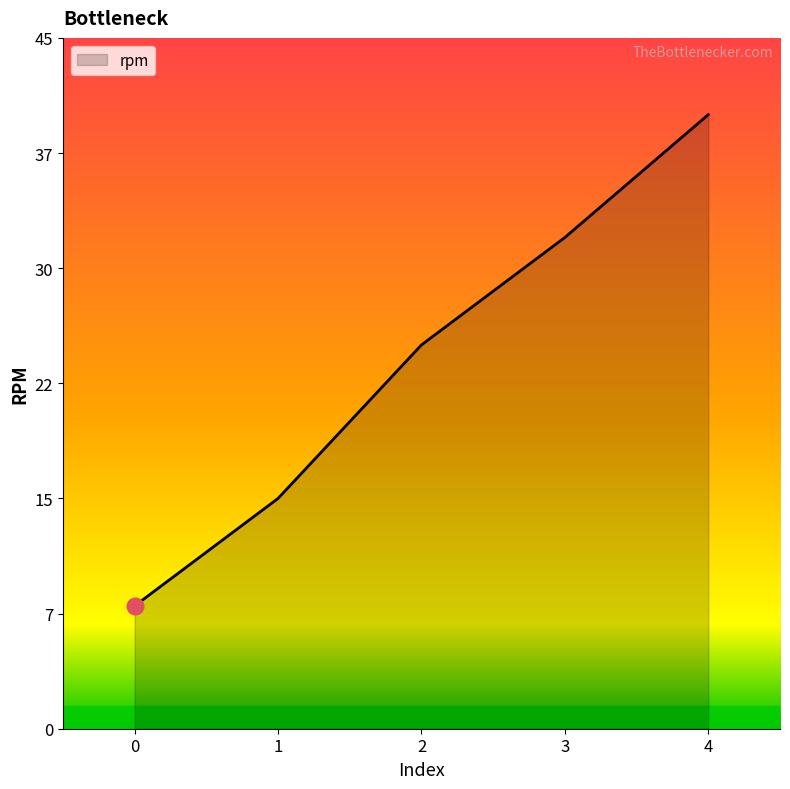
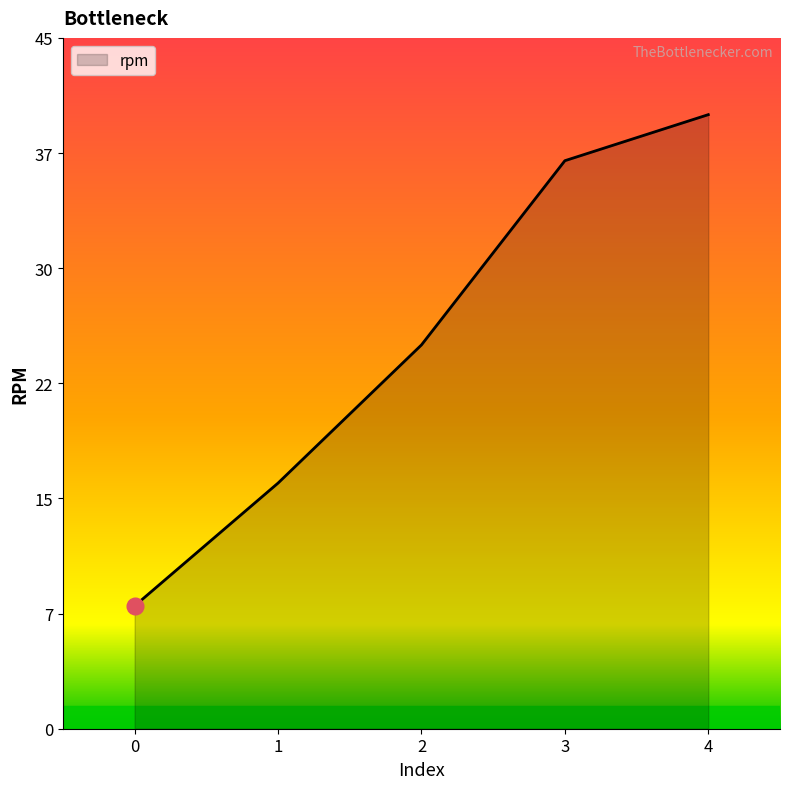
rpm, 1: 15 -> 16
rpm, 3: 32 -> 37
